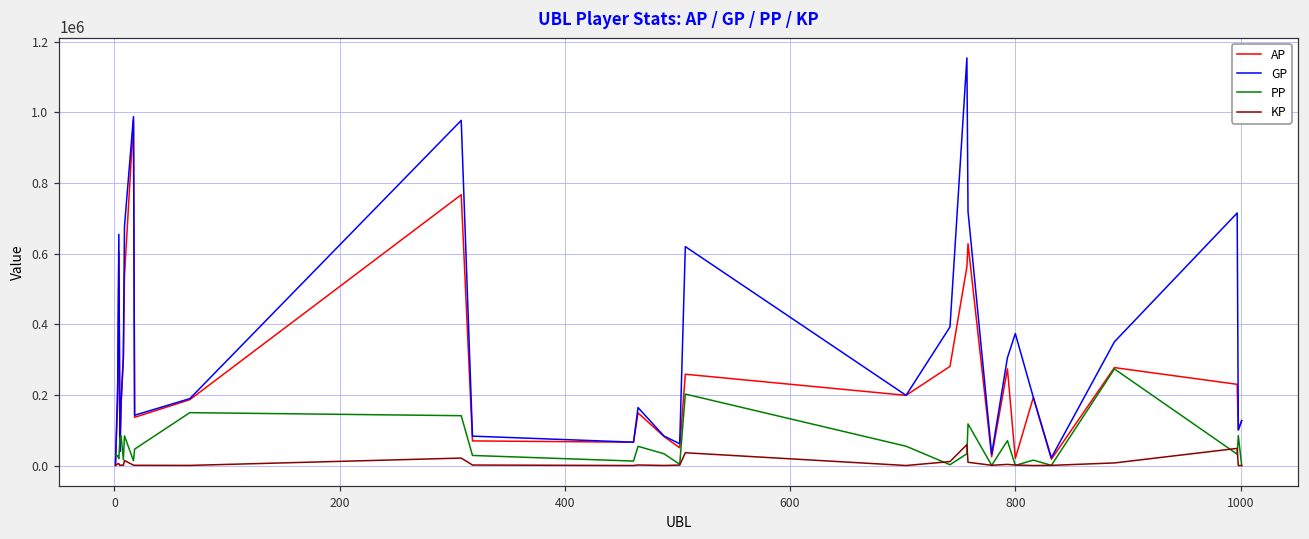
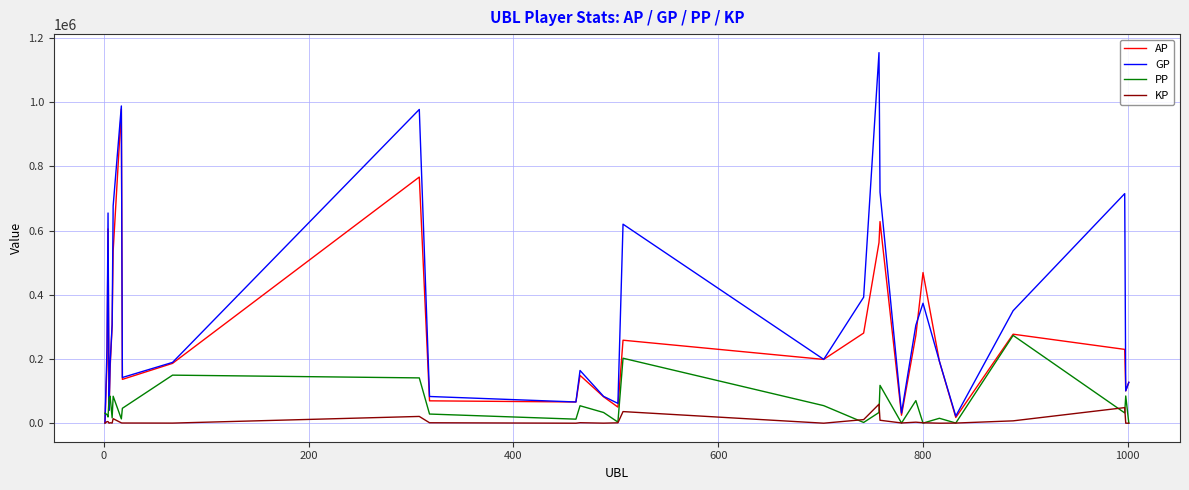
AP, 800: 20000 -> 470000
